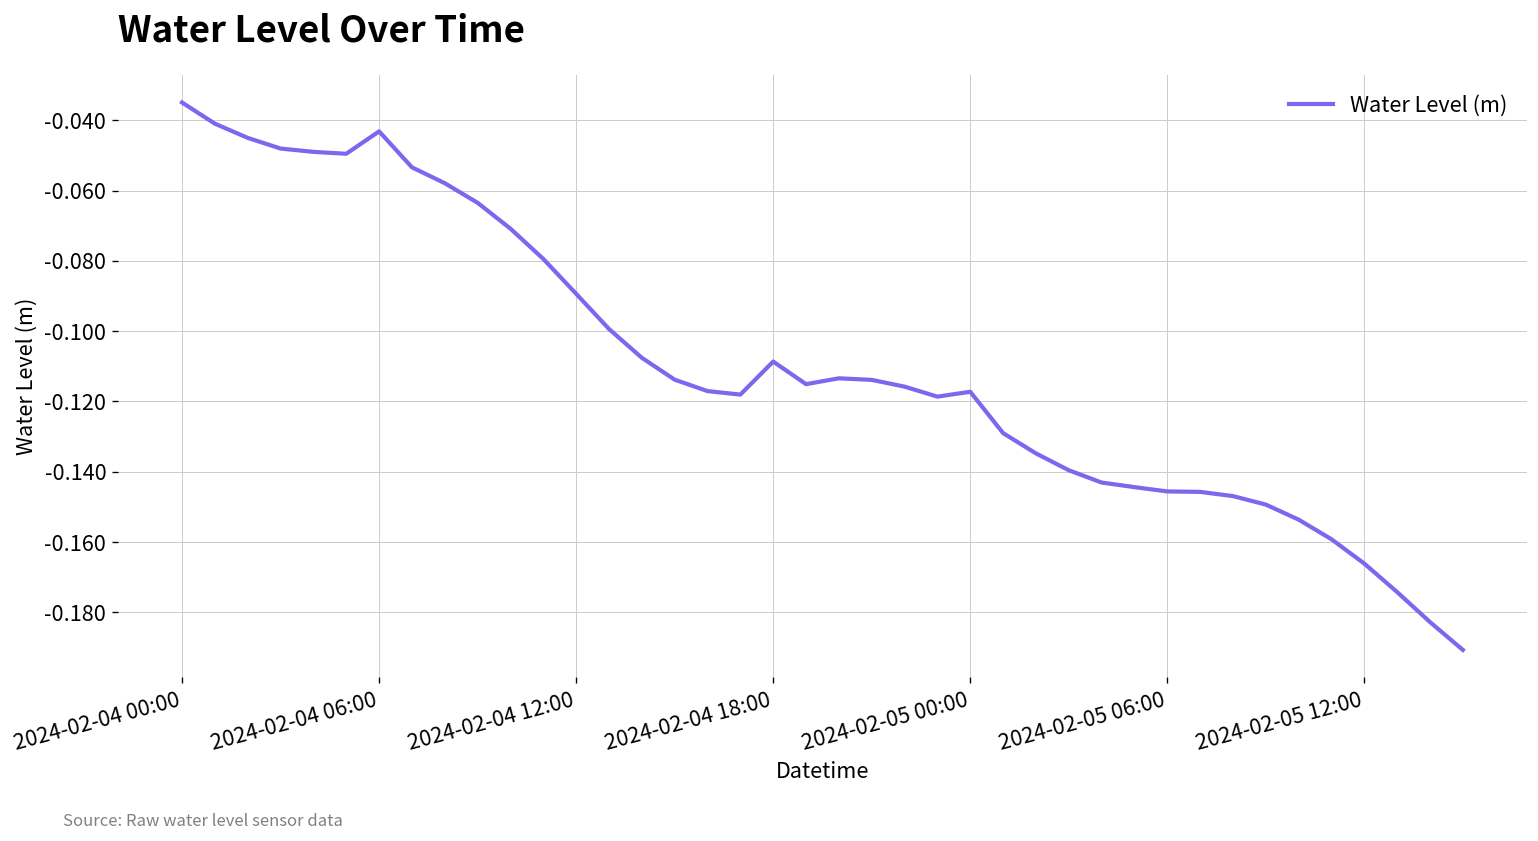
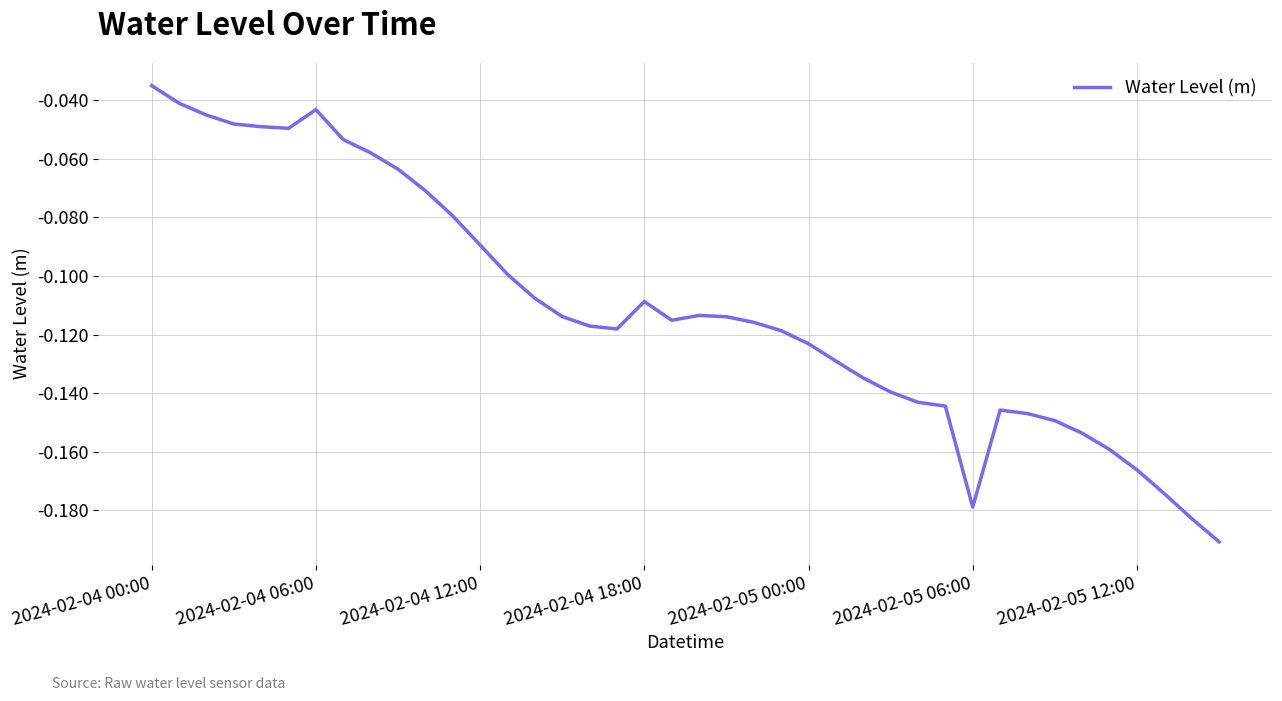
2024-02-05 00:00: -0.117 -> -0.123
2024-02-05 06:00: -0.146 -> -0.179
